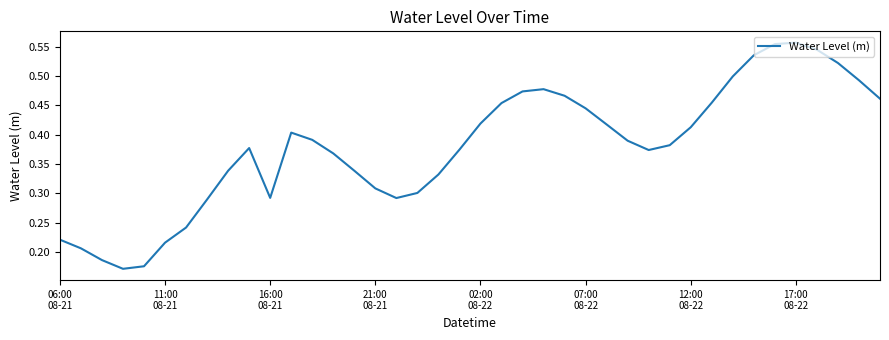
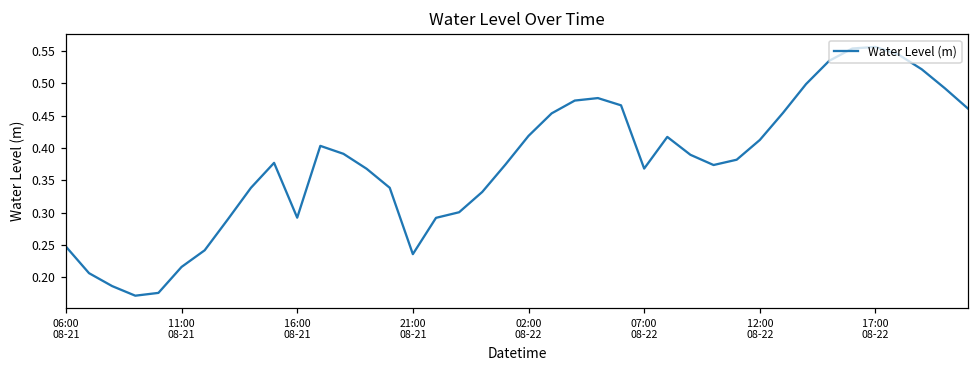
06:00 08-21: 0.22 -> 0.25
21:00 08-21: 0.31 -> 0.24
07:00 08-22: 0.44 -> 0.37
